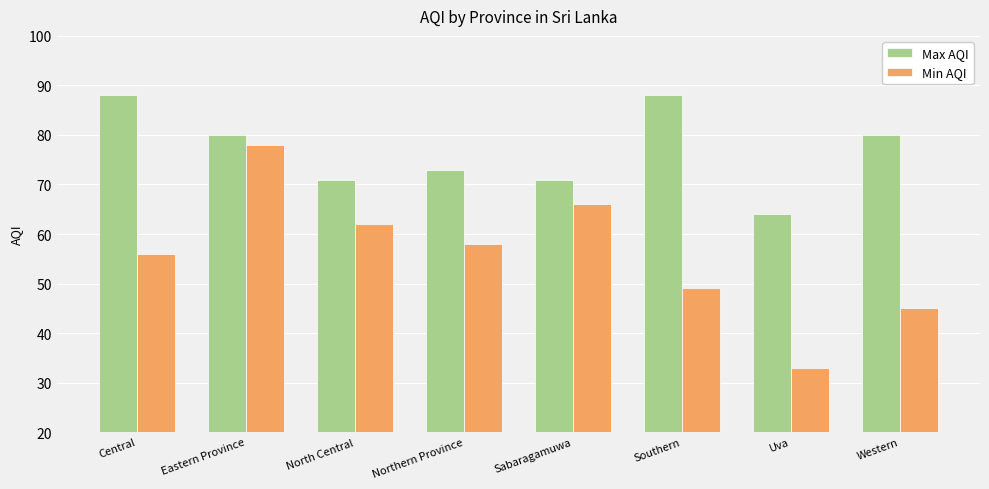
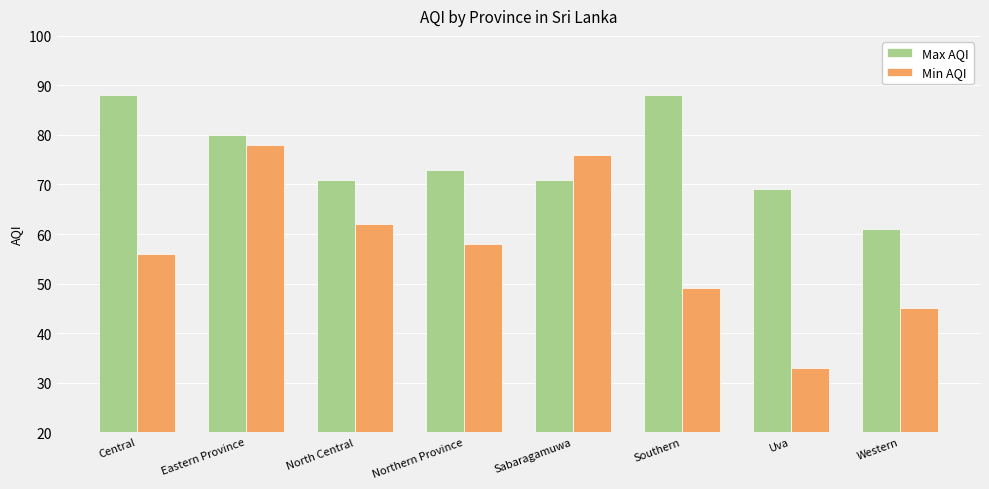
Min AQI, Sabaragamuwa: 66 -> 76
Max AQI, Uva: 64 -> 69
Max AQI, Western: 80 -> 61
